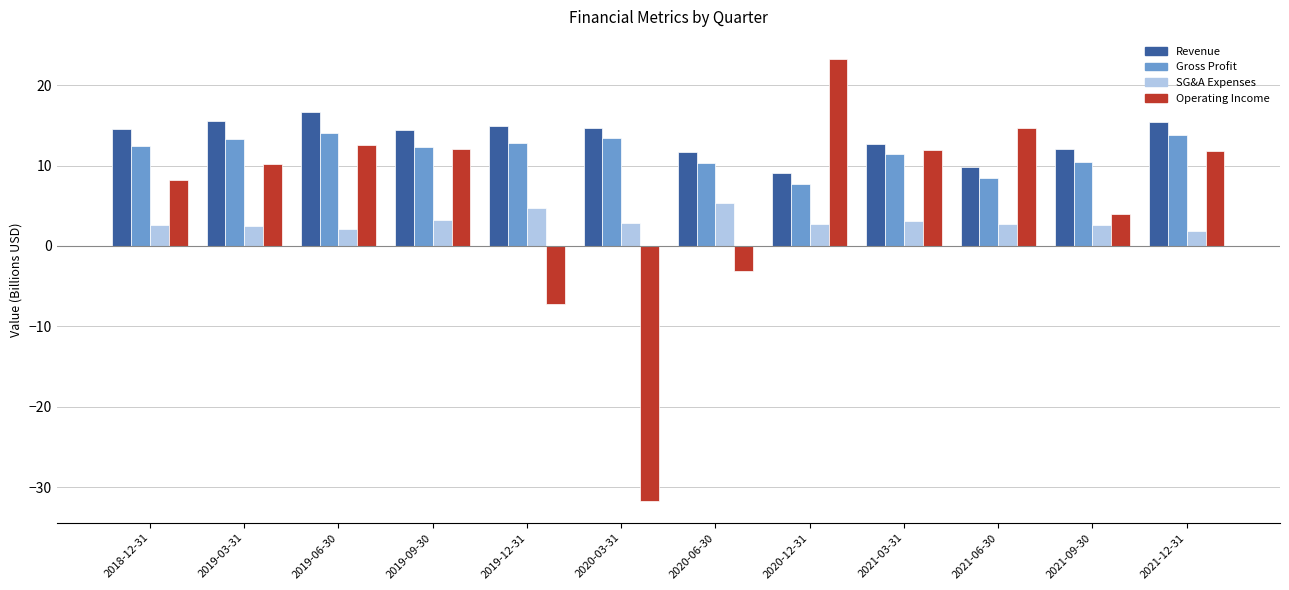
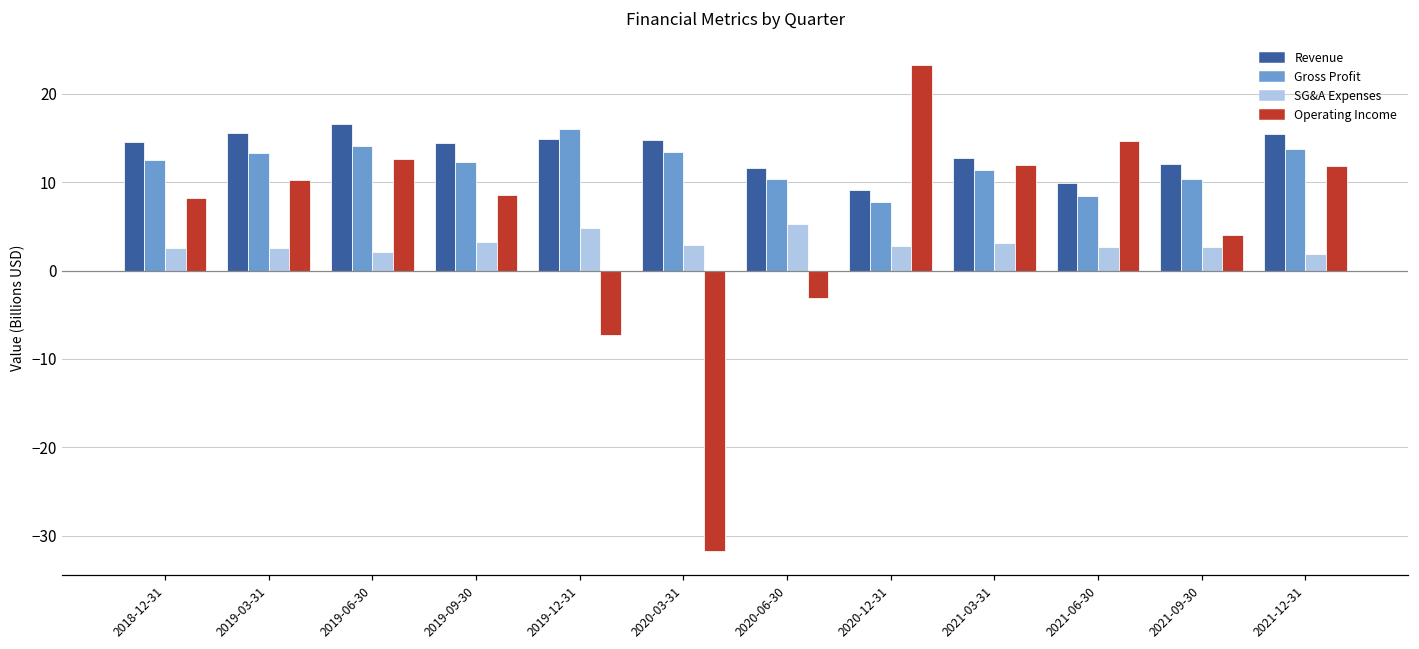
Operating Income, 2019-09-30: 12 -> 9
Gross Profit, 2019-12-31: 13 -> 16
